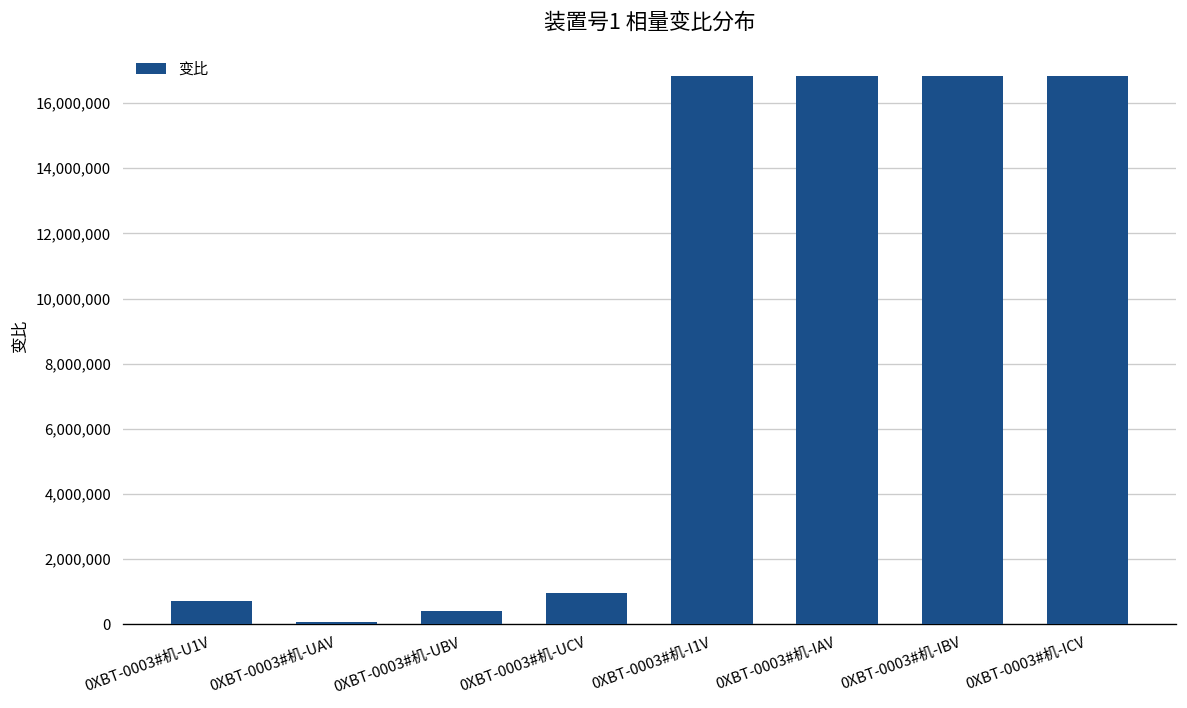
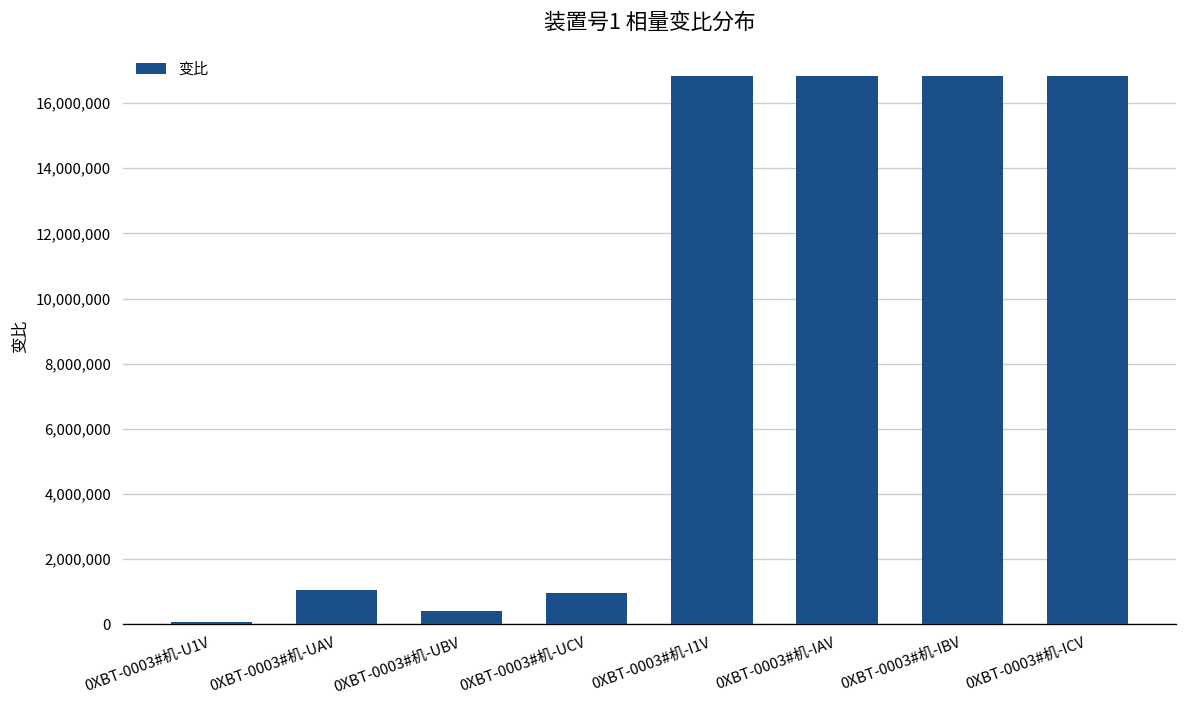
0XBT-0003#机-U1V: 700,000 -> 100,000
0XBT-0003#机-UAV: 100,000 -> 1,100,000
